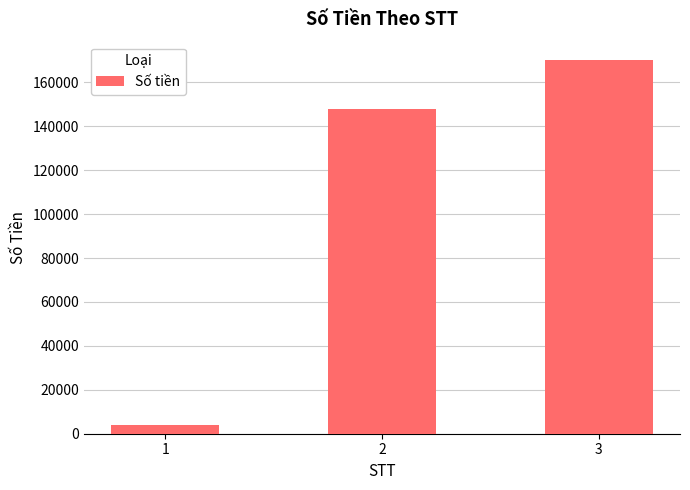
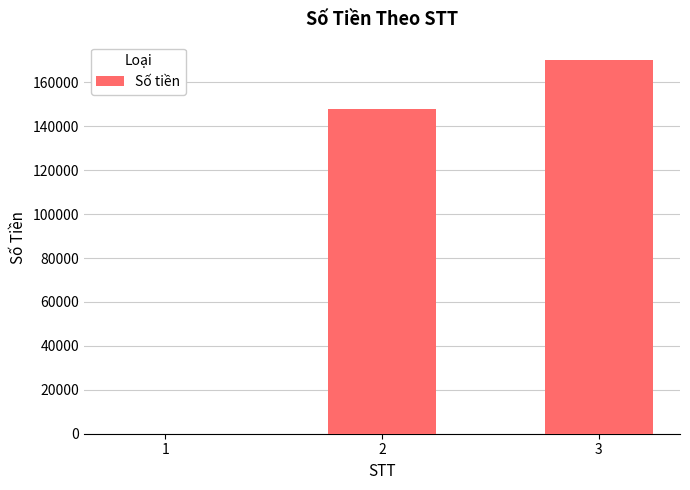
1: 4000 -> 0
